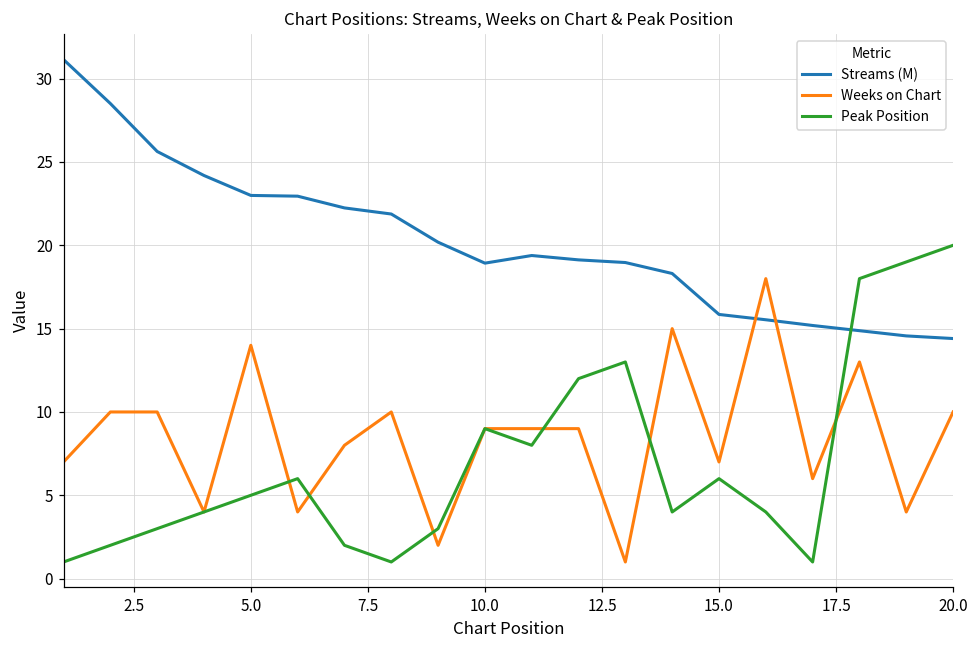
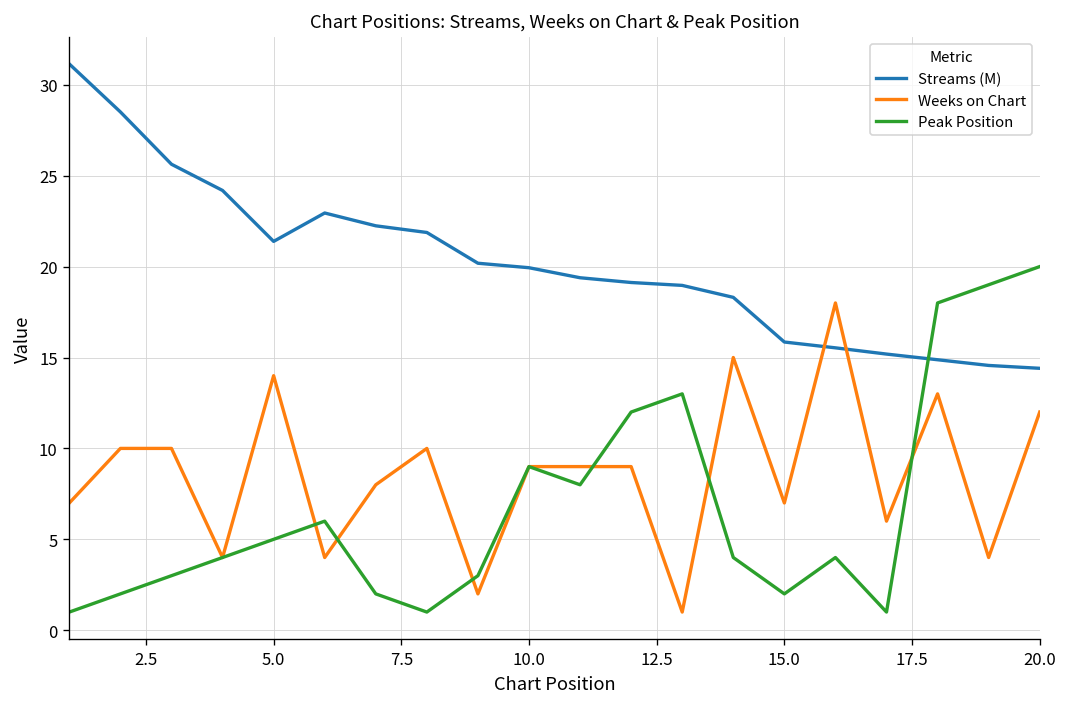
Streams (M), 5.0: 23.0 -> 21.4
Streams (M), 10.0: 18.9 -> 19.9
Peak Position, 15.0: 6 -> 2
Weeks on Chart, 20.0: 10 -> 12
